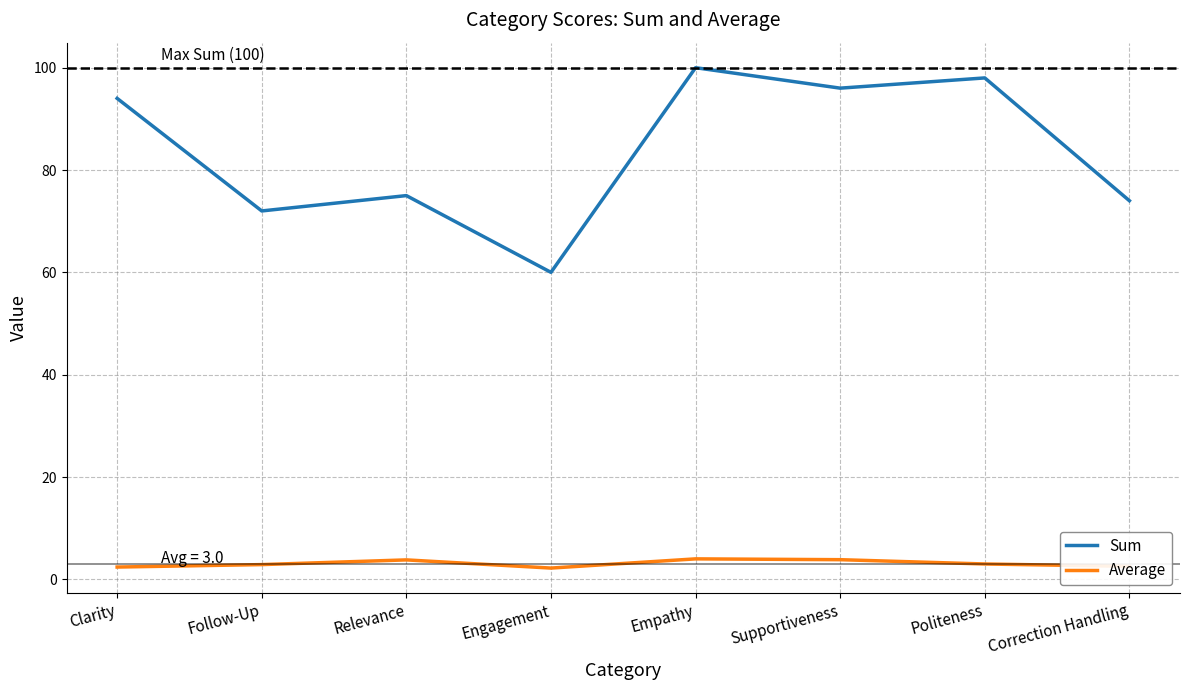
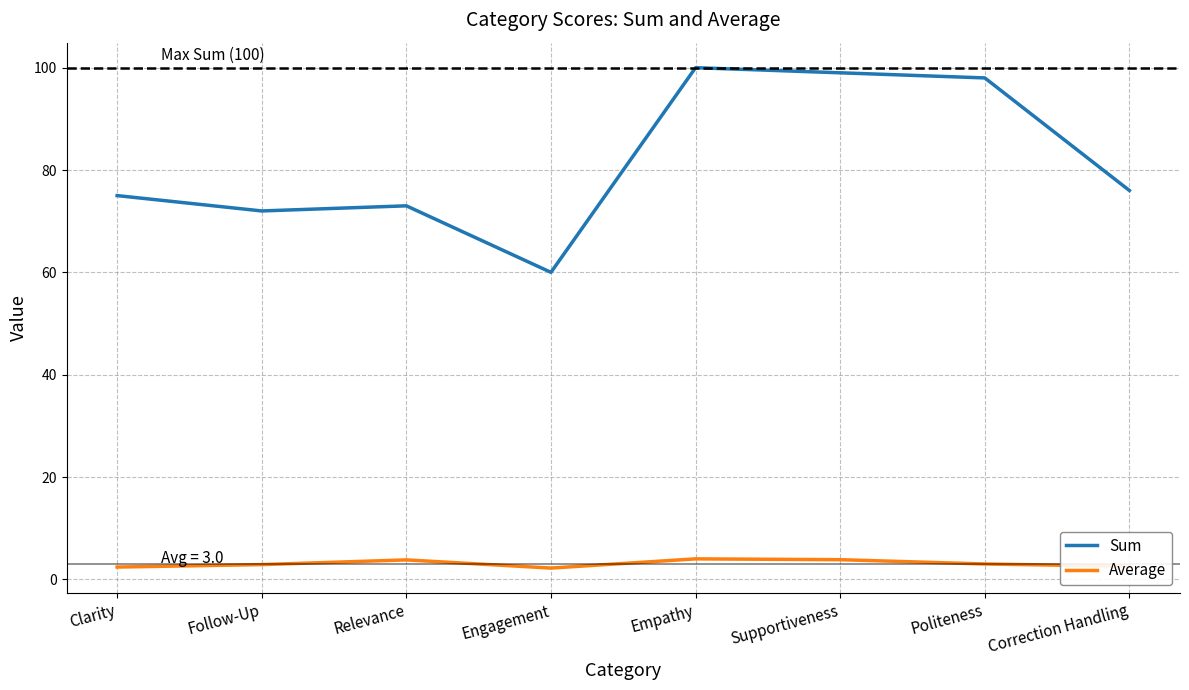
Sum, Clarity: 94 -> 75
Sum, Relevance: 75 -> 73
Sum, Supportiveness: 96 -> 99
Sum, Correction Handling: 74 -> 76
